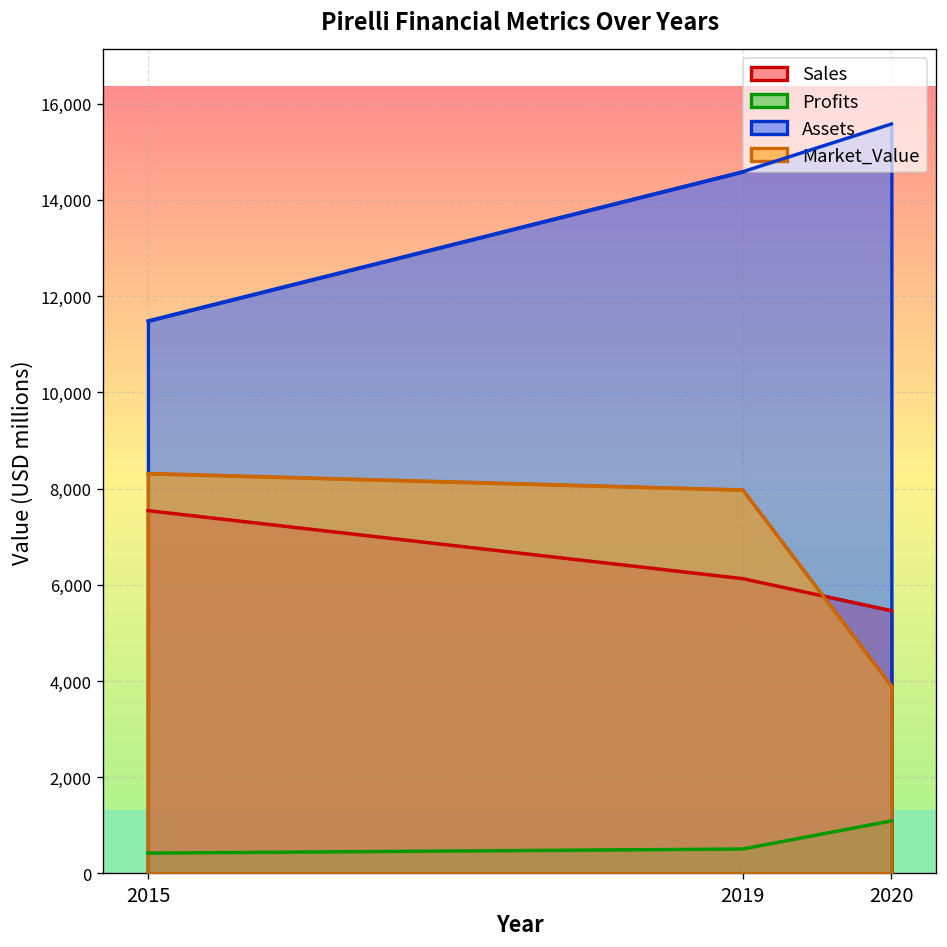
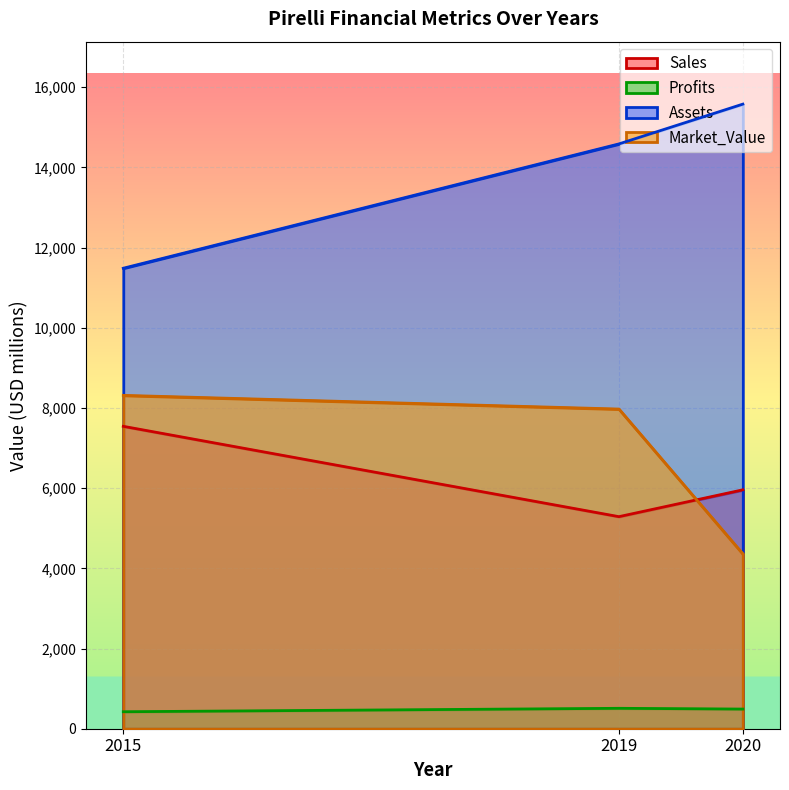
Sales, 2019: 6,100 -> 5,300
Sales, 2020: 5,500 -> 6,000
Profits, 2020: 1,100 -> 500
Market_Value, 2020: 3,900 -> 4,400
